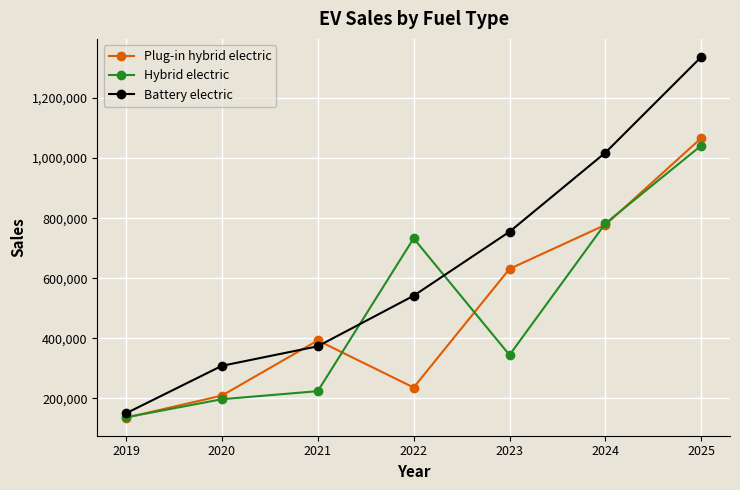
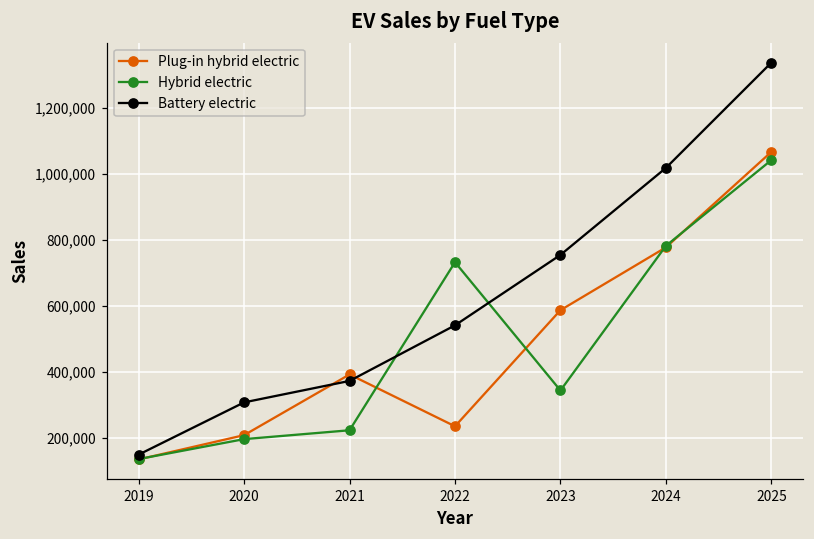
Plug-in hybrid electric, 2023: 630,000 -> 590,000
